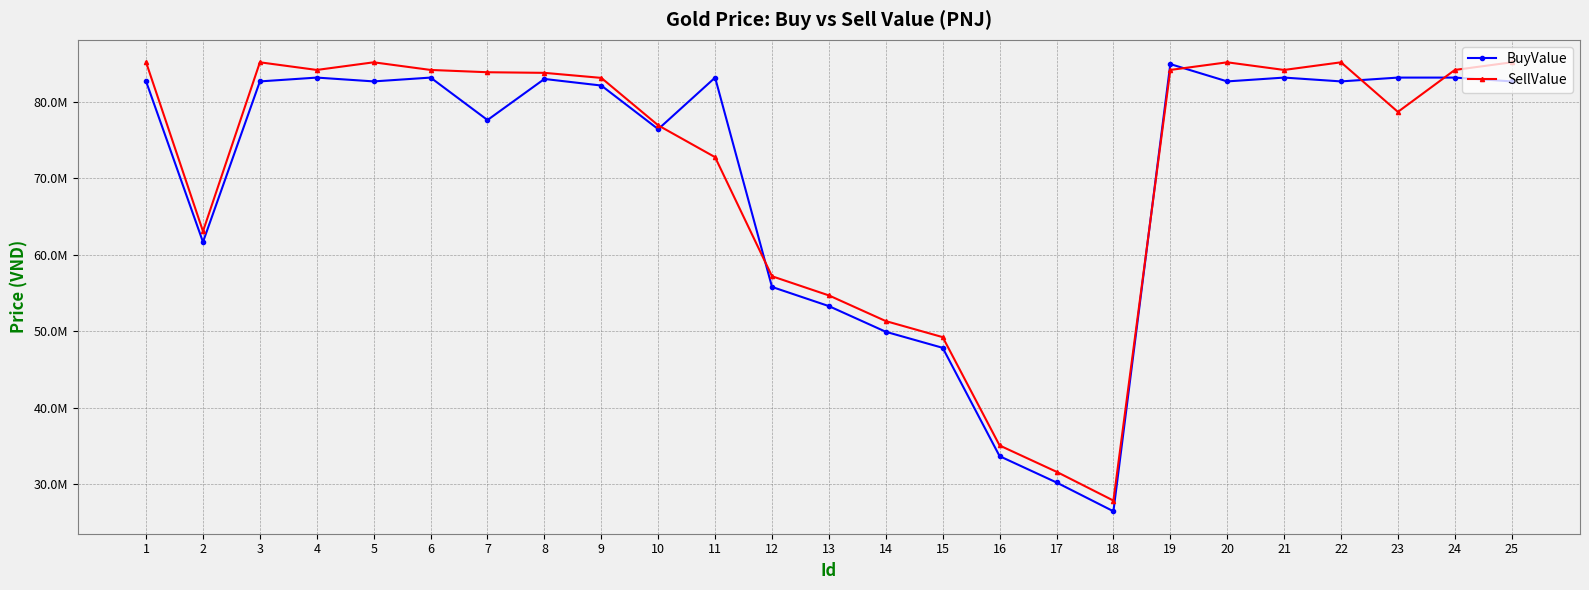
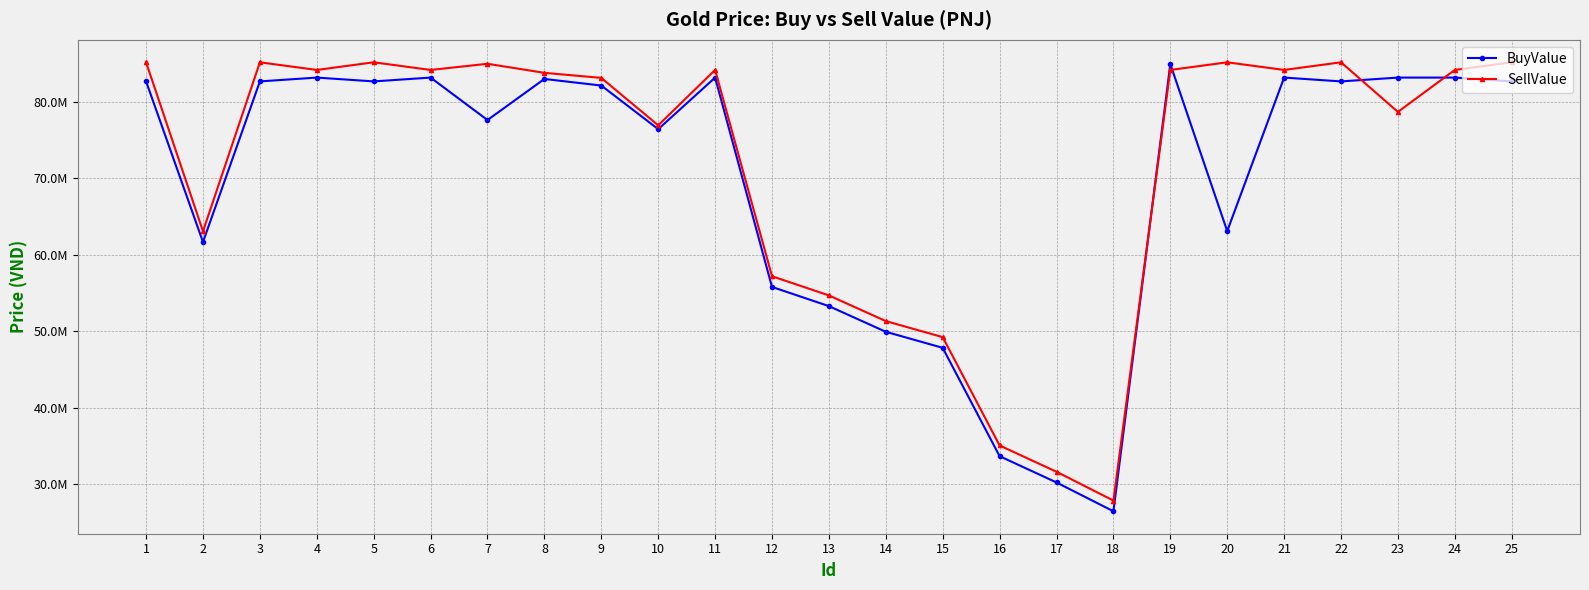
SellValue, 7: 84000000 -> 85000000
SellValue, 11: 73000000 -> 84000000
BuyValue, 20: 83000000 -> 63000000
